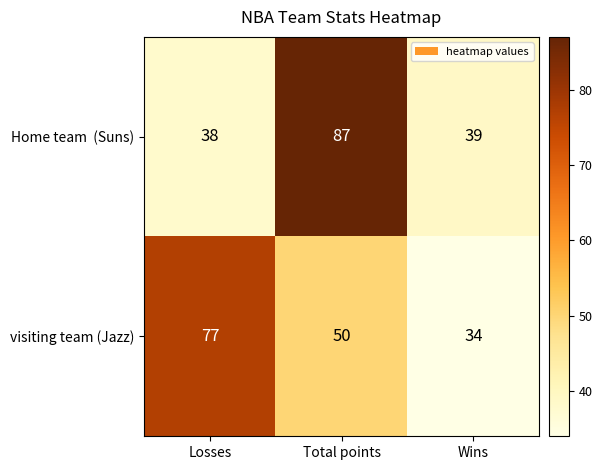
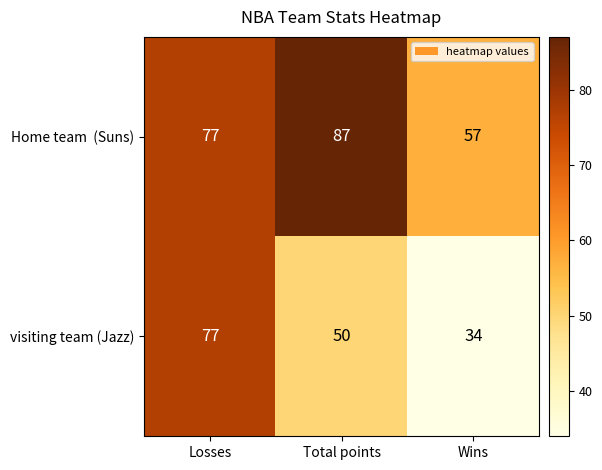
Home team (Suns), Losses: 38 -> 77
Home team (Suns), Wins: 39 -> 57
